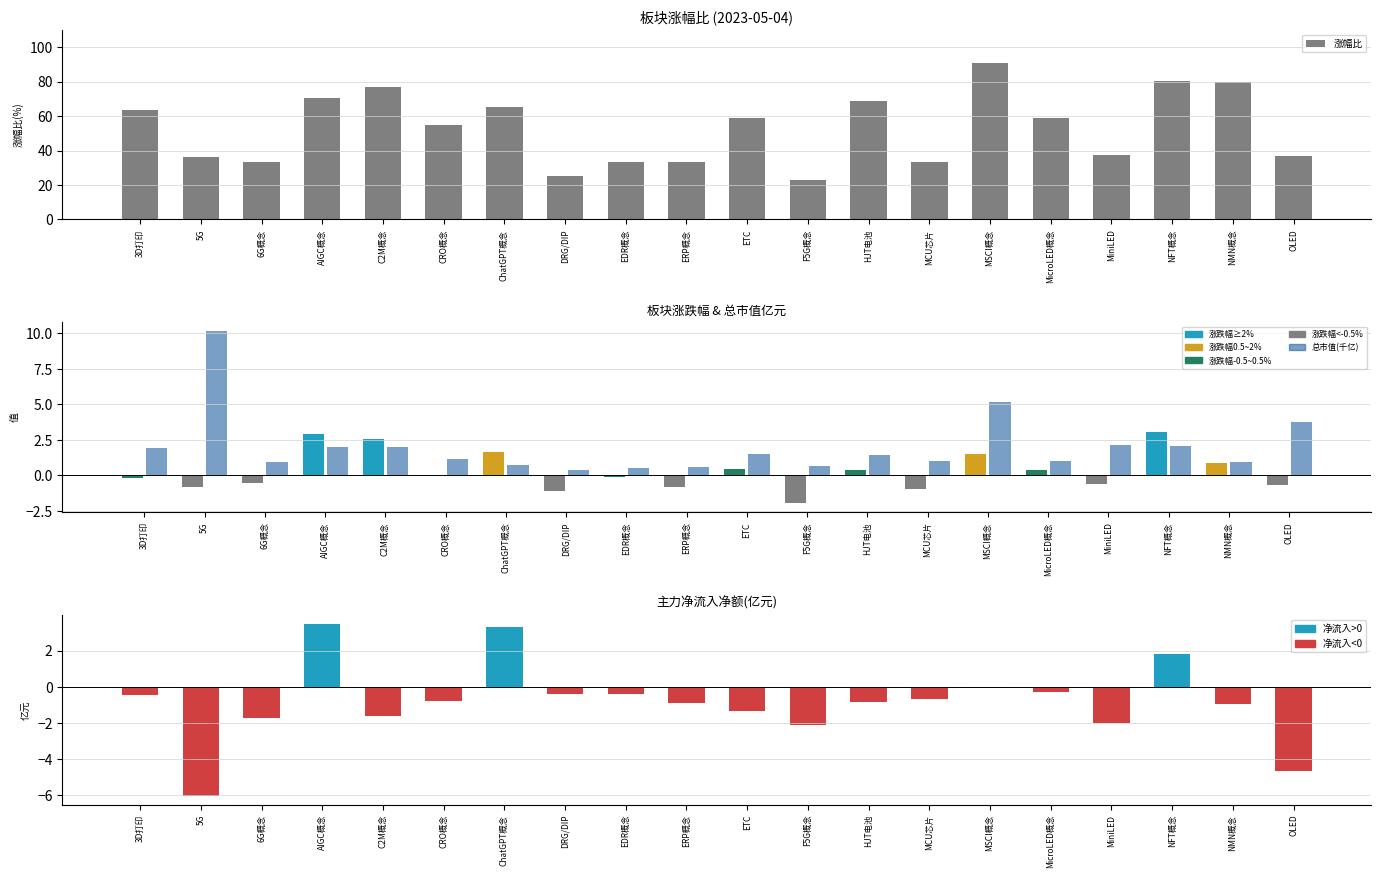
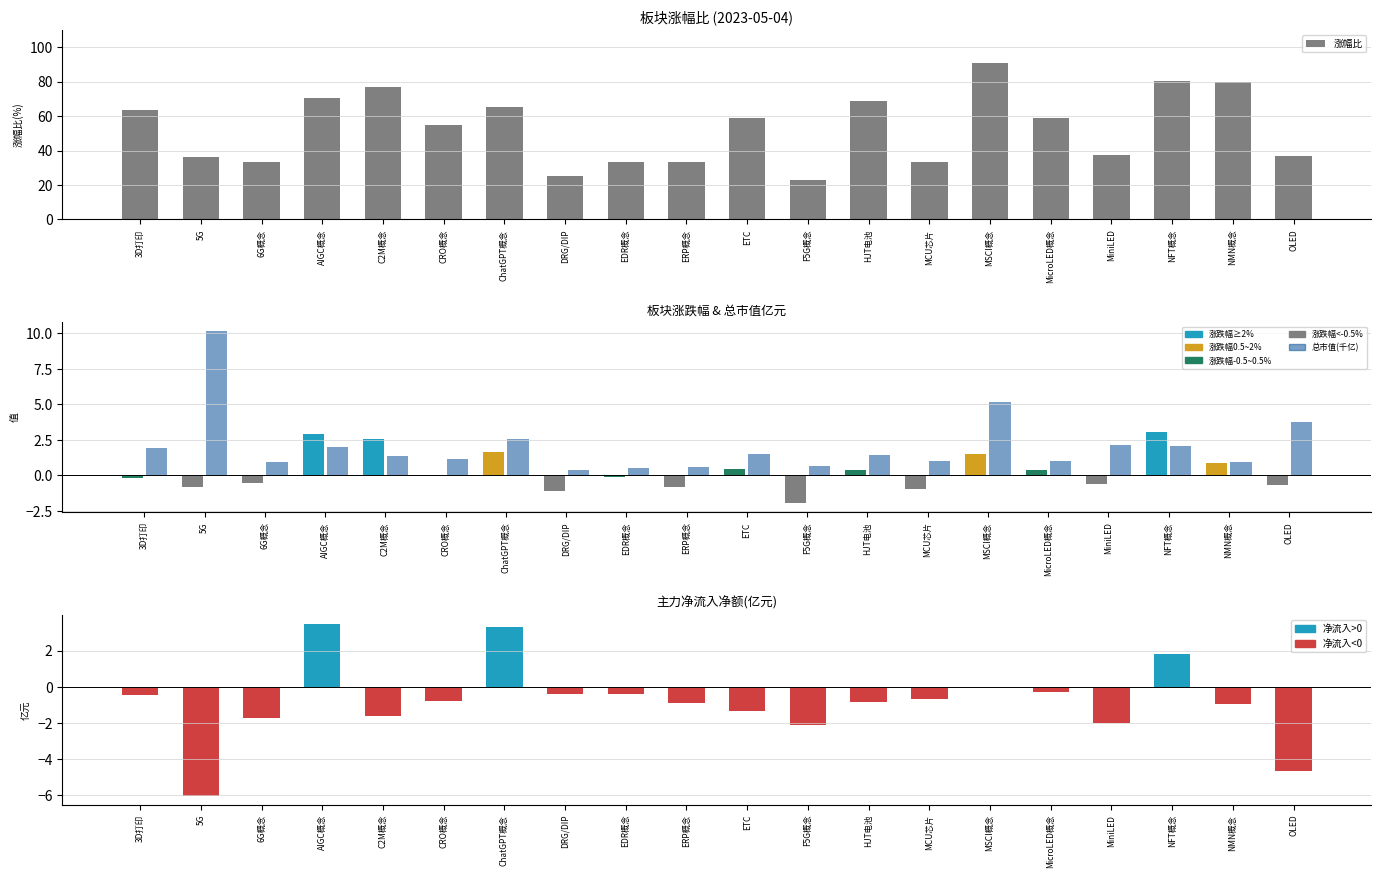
板块涨跌幅 & 总市值亿元, 总市值(千亿), C2M概念: 2.0 -> 1.3
板块涨跌幅 & 总市值亿元, 总市值(千亿), ChatGPT概念: 0.8 -> 2.5
